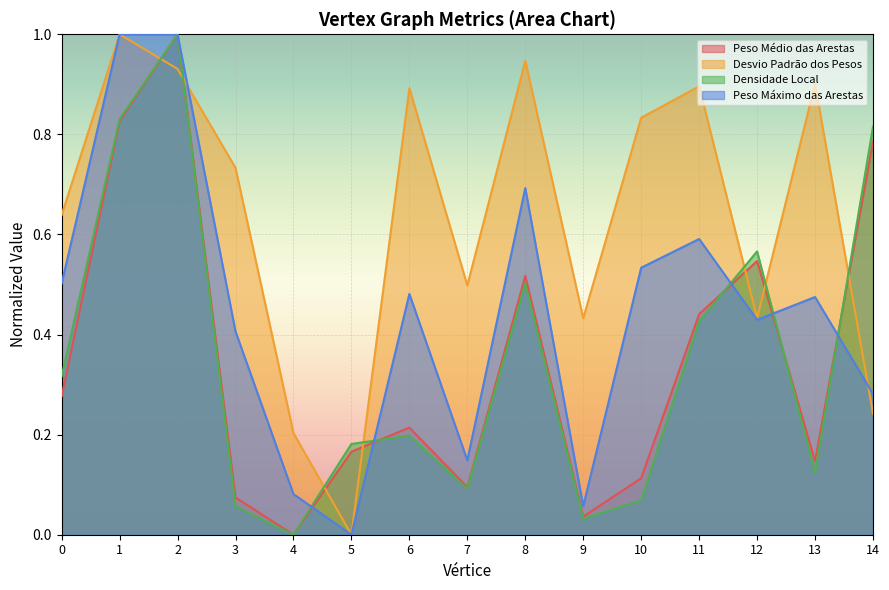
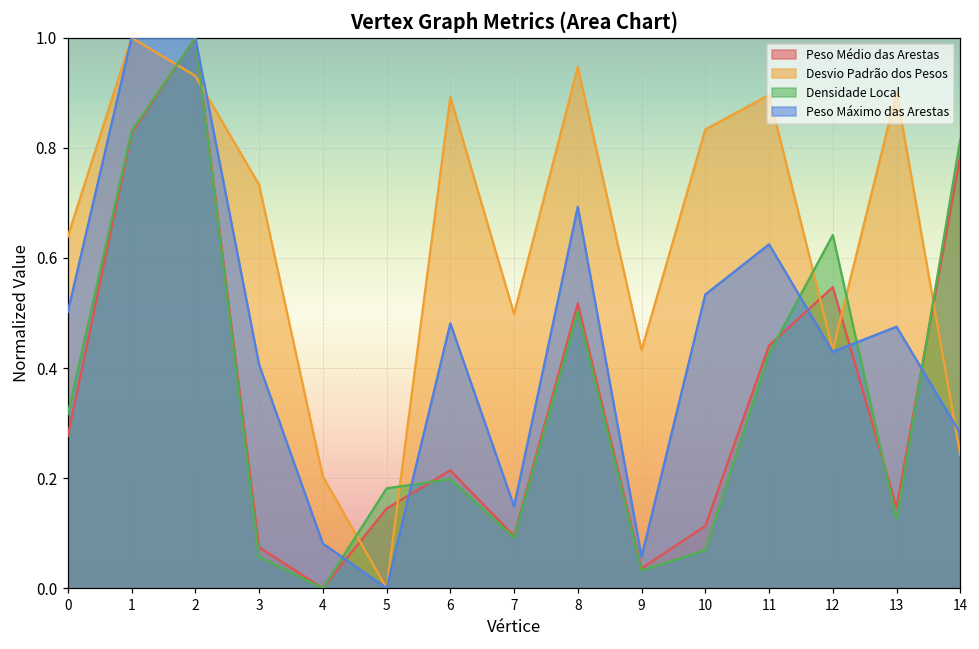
Peso Médio das Arestas, 5: 0.17 -> 0.14
Peso Máximo das Arestas, 11: 0.59 -> 0.62
Densidade Local, 12: 0.57 -> 0.64
